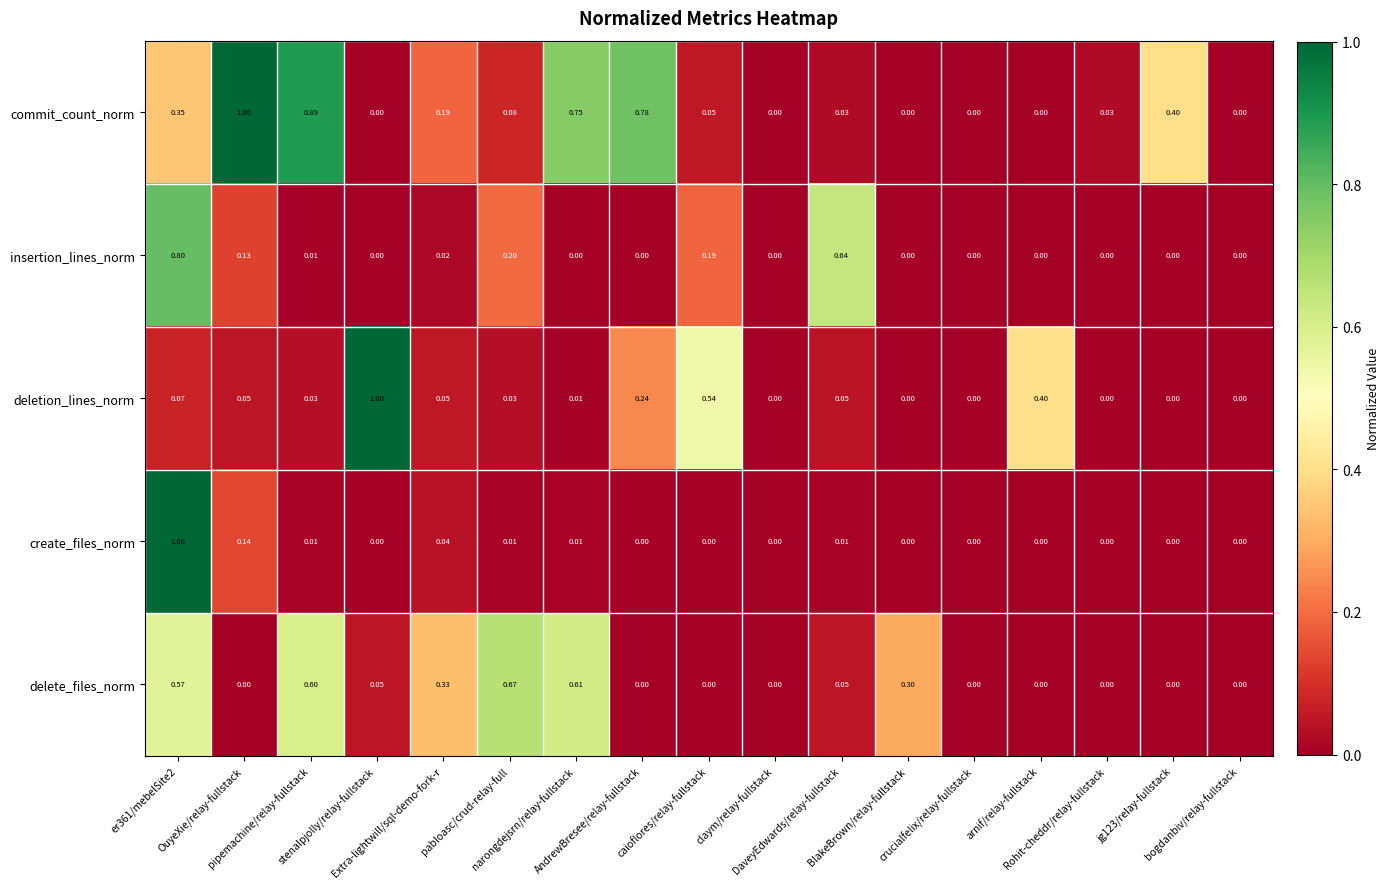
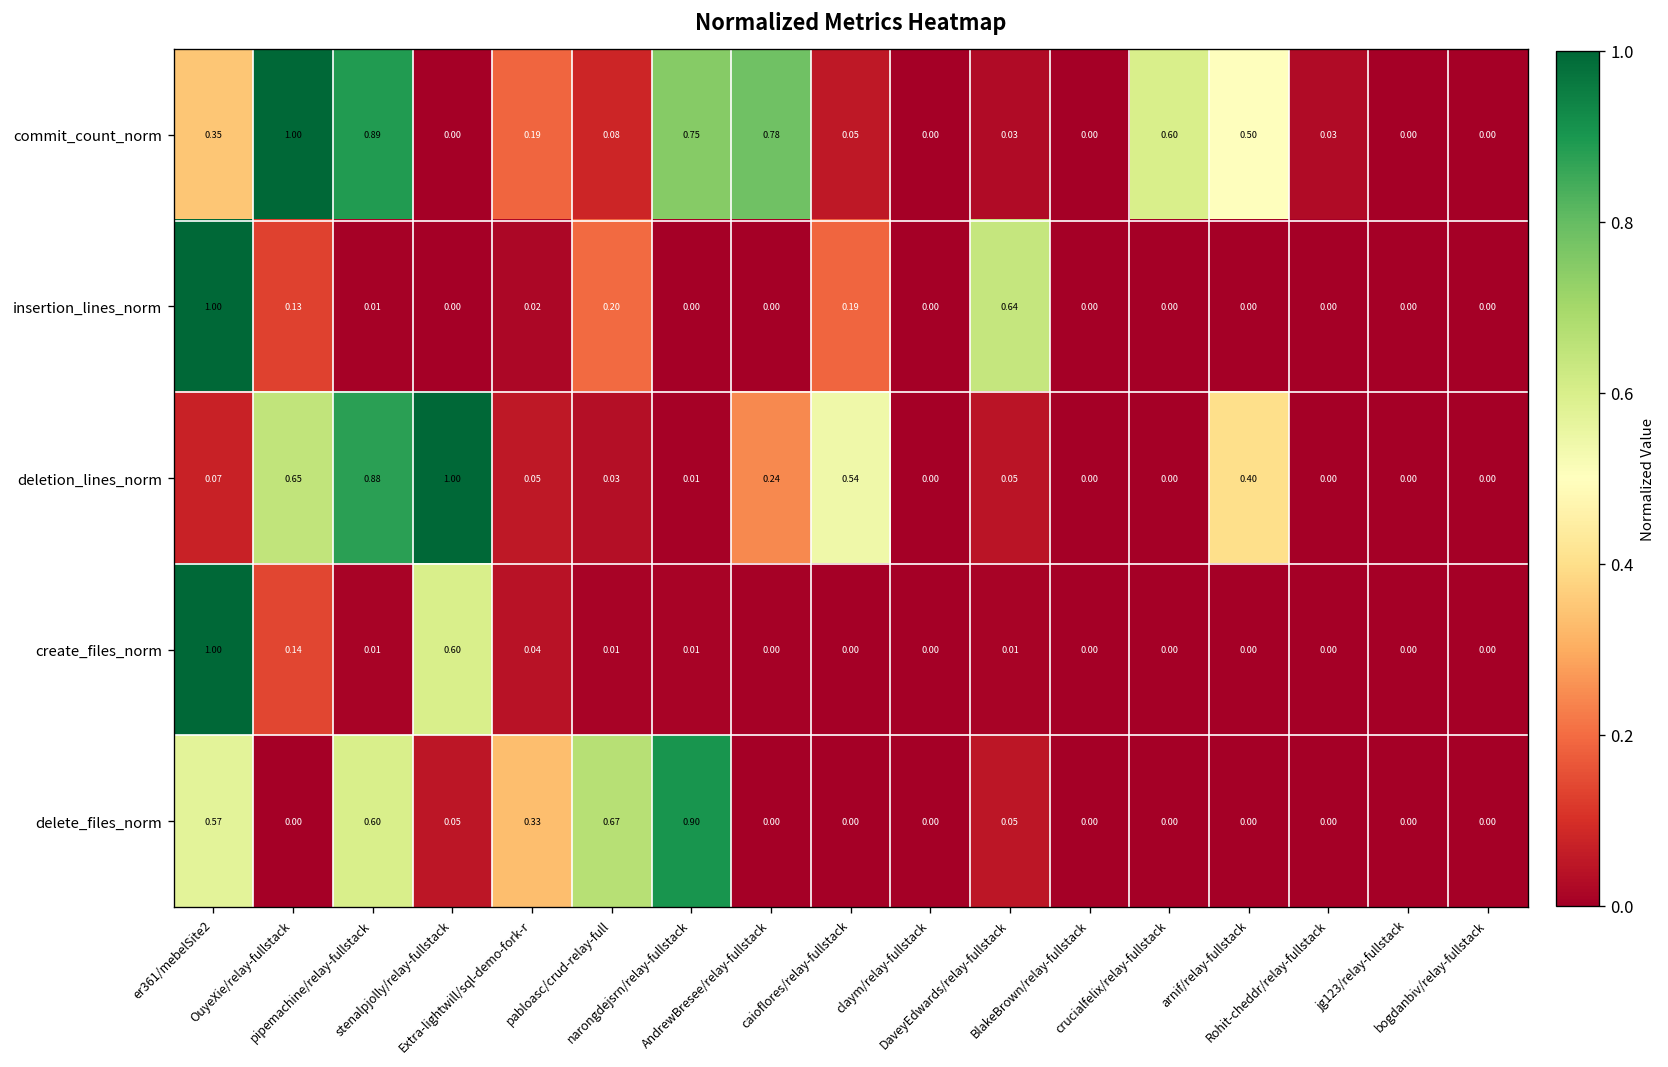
commit_count_norm, crucialfelix/relay-fullstack: 0.00 -> 0.60
commit_count_norm, arnif/relay-fullstack: 0.00 -> 0.50
commit_count_norm, jg123/relay-fullstack: 0.40 -> 0.00
insertion_lines_norm, er361/mebelSite2: 0.80 -> 1.00
deletion_lines_norm, OuyeXie/relay-fullstack: 0.05 -> 0.65
deletion_lines_norm, pipemachine/relay-fullstack: 0.03 -> 0.88
create_files_norm, stenalpjolly/relay-fullstack: 0.00 -> 0.60
delete_files_norm, narongdejsrn/relay-fullstack: 0.61 -> 0.90
delete_files_norm, BlakeBrown/relay-fullstack: 0.30 -> 0.00
